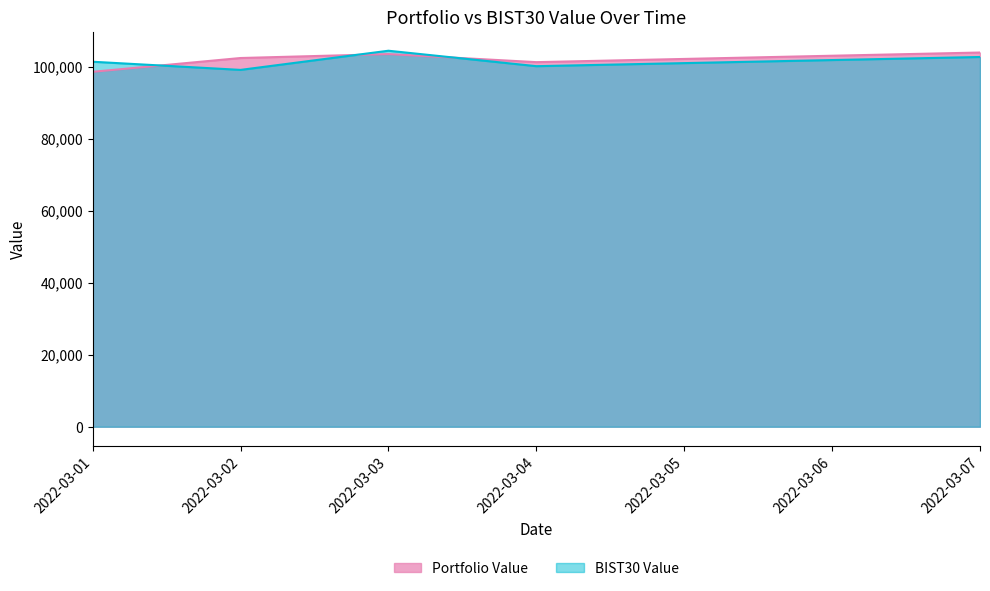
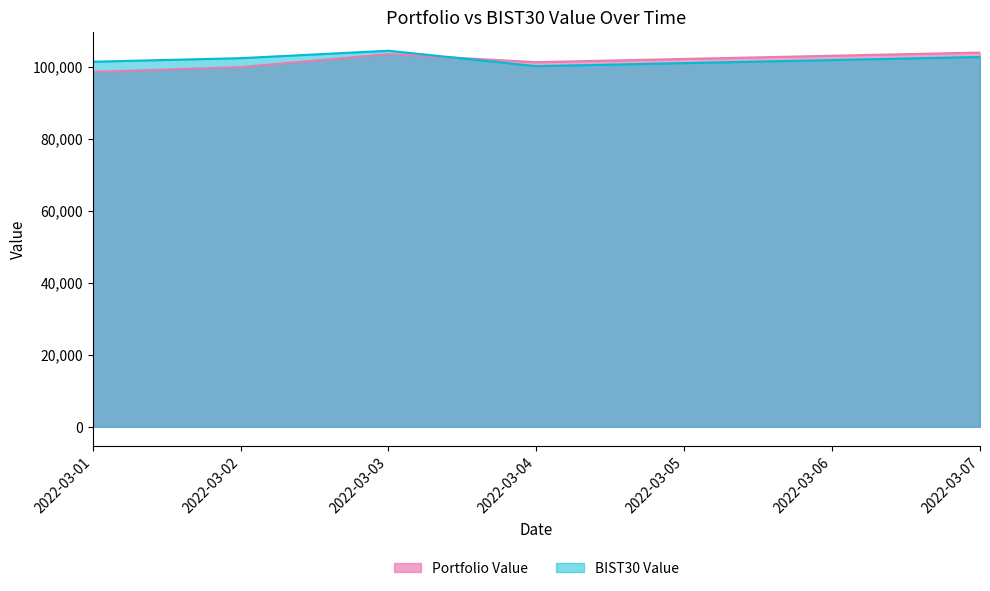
Portfolio Value, 2022-03-02: 102,000 -> 100,000
BIST30 Value, 2022-03-02: 99,000 -> 102,000
